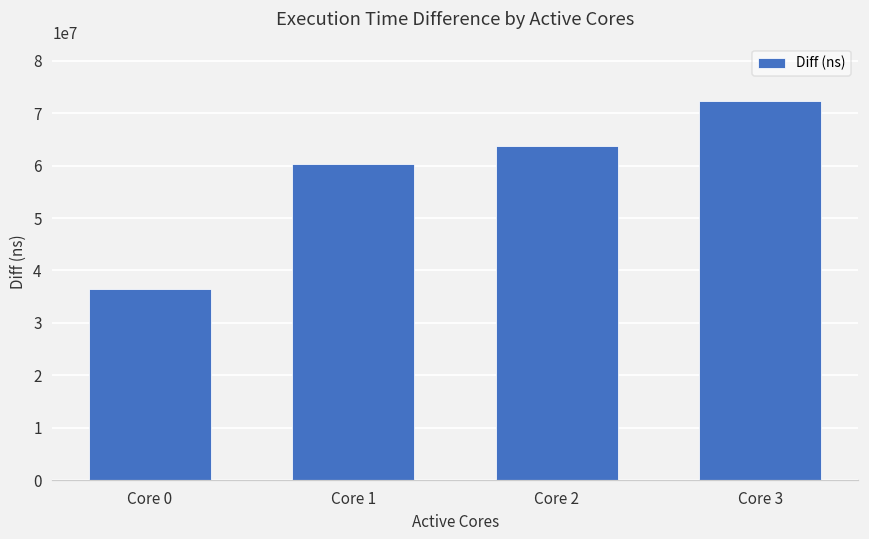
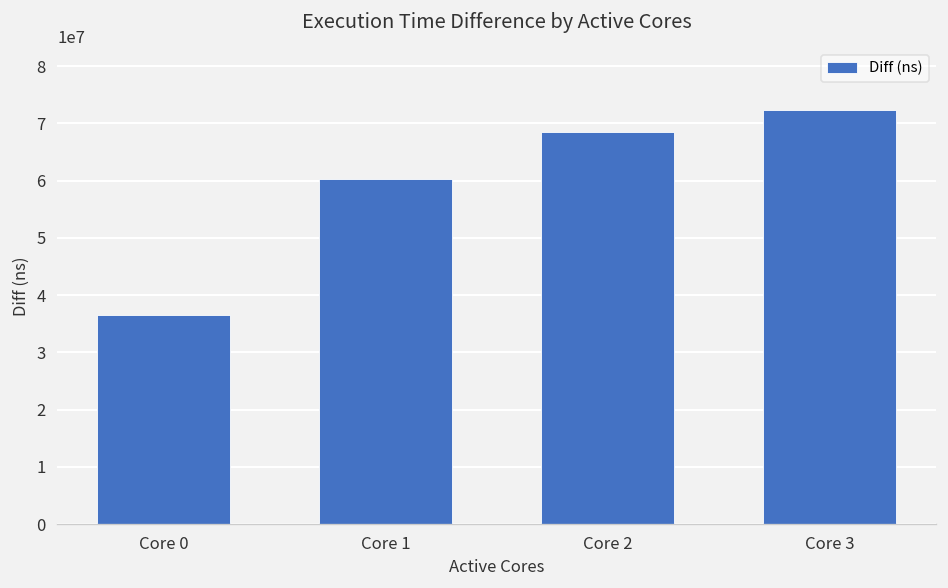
Core 2: 64000000 -> 69000000
